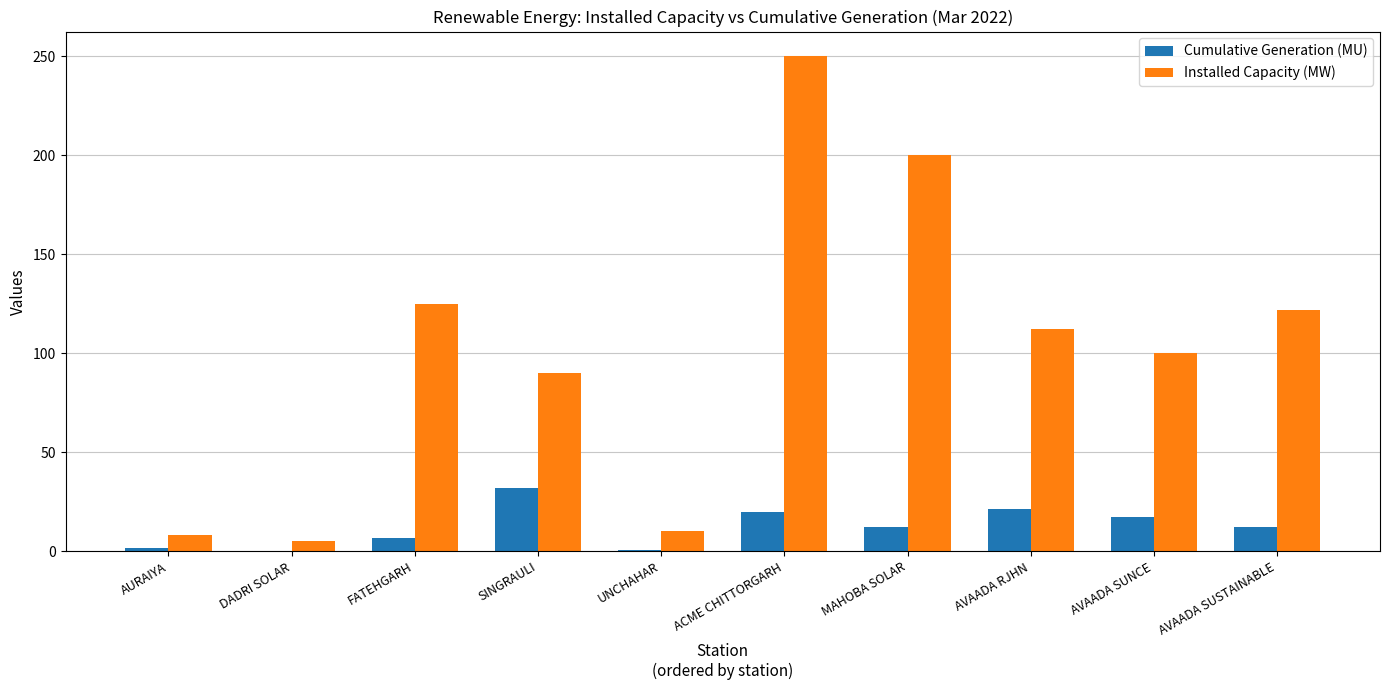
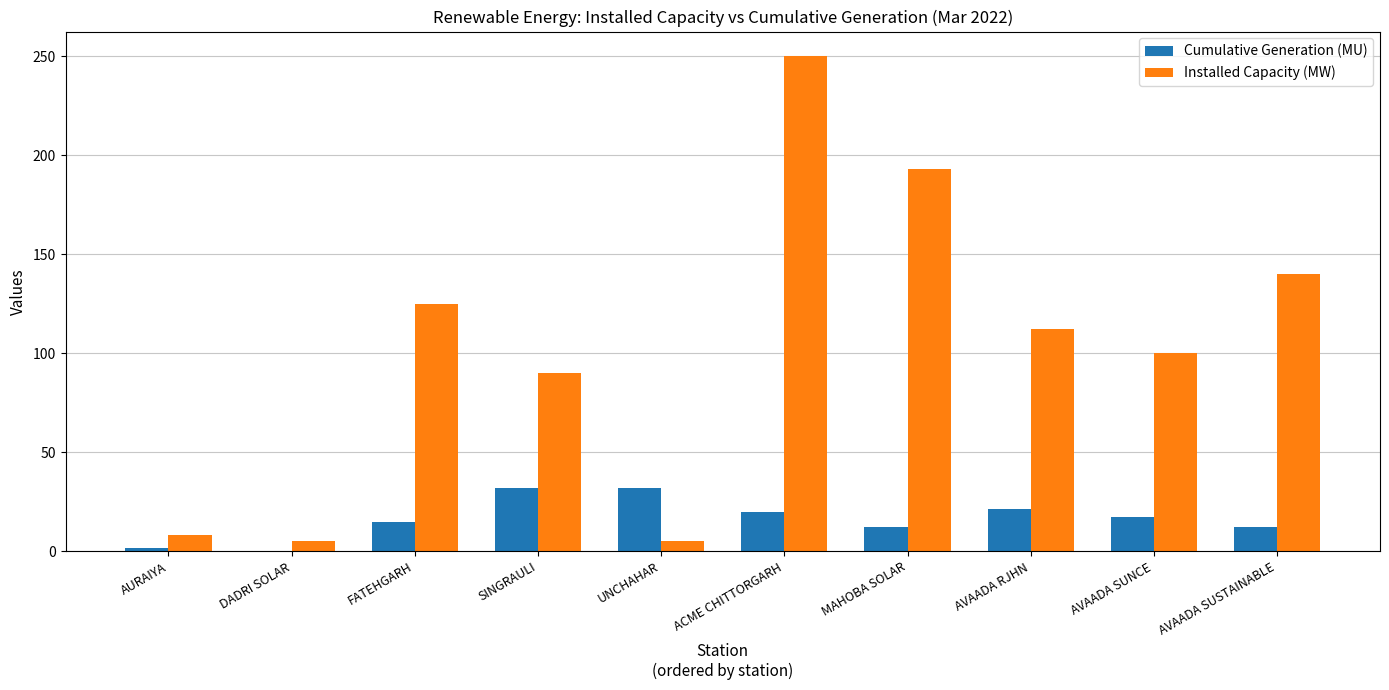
Cumulative Generation (MU), FATEHGARH: 7 -> 15
Cumulative Generation (MU), UNCHAHAR: 1 -> 32
Installed Capacity (MW), UNCHAHAR: 10 -> 5
Installed Capacity (MW), MAHOBA SOLAR: 200 -> 193
Installed Capacity (MW), AVAADA SUSTAINABLE: 122 -> 140
